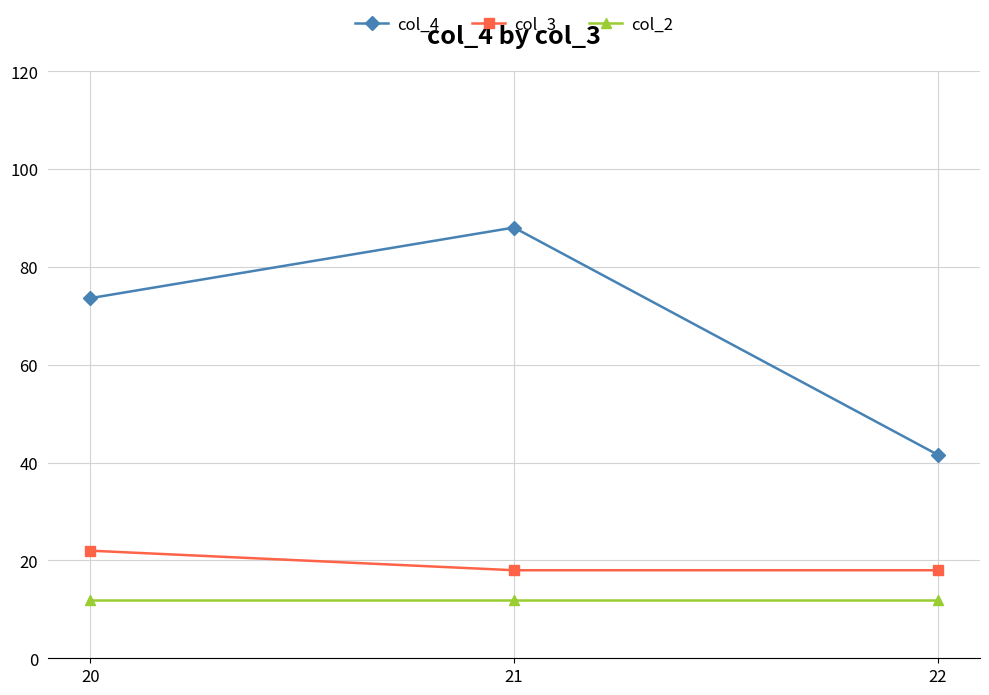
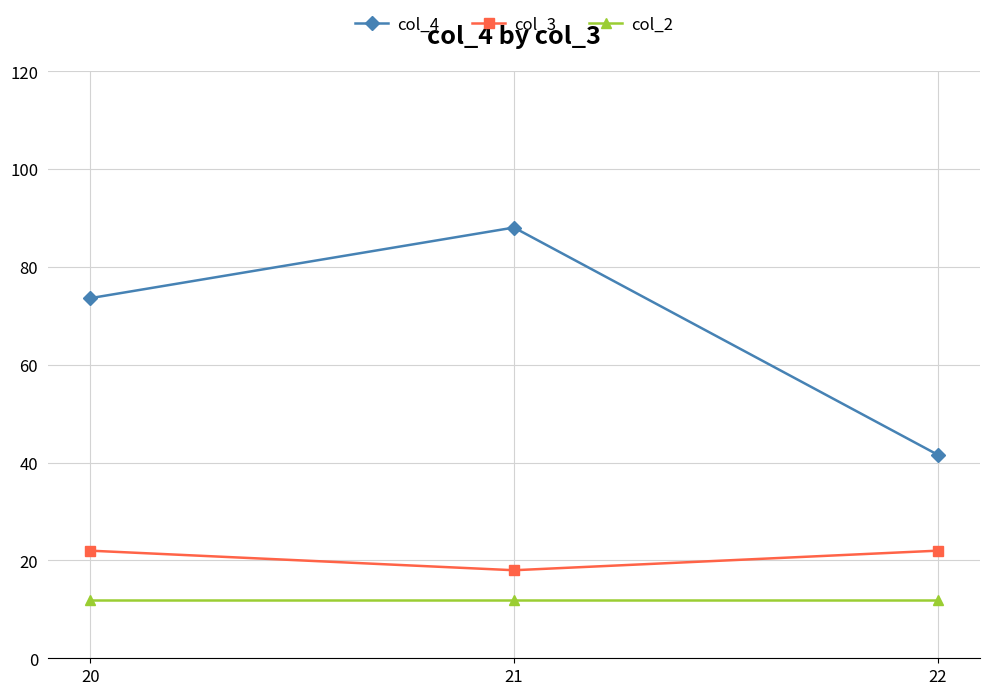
col_3, 22: 18 -> 22
